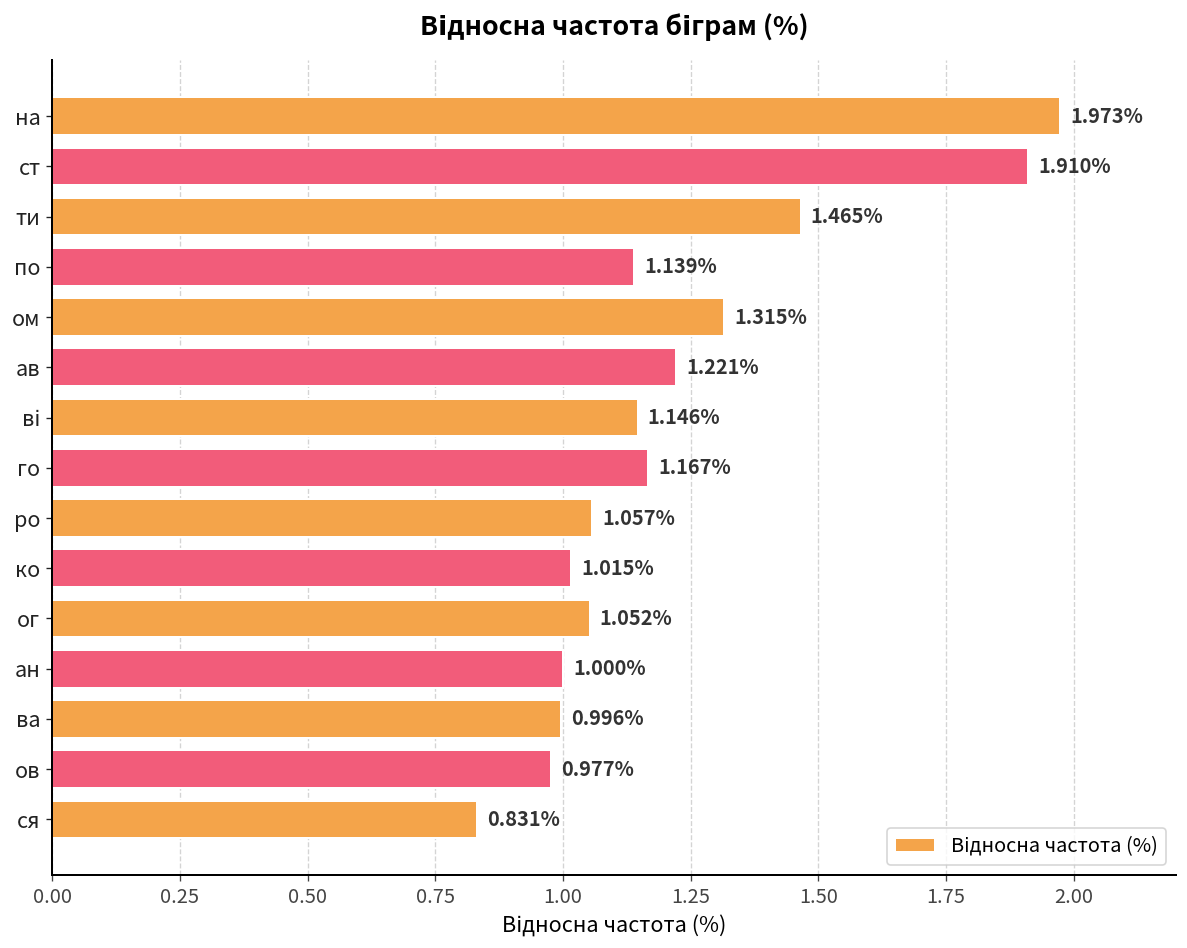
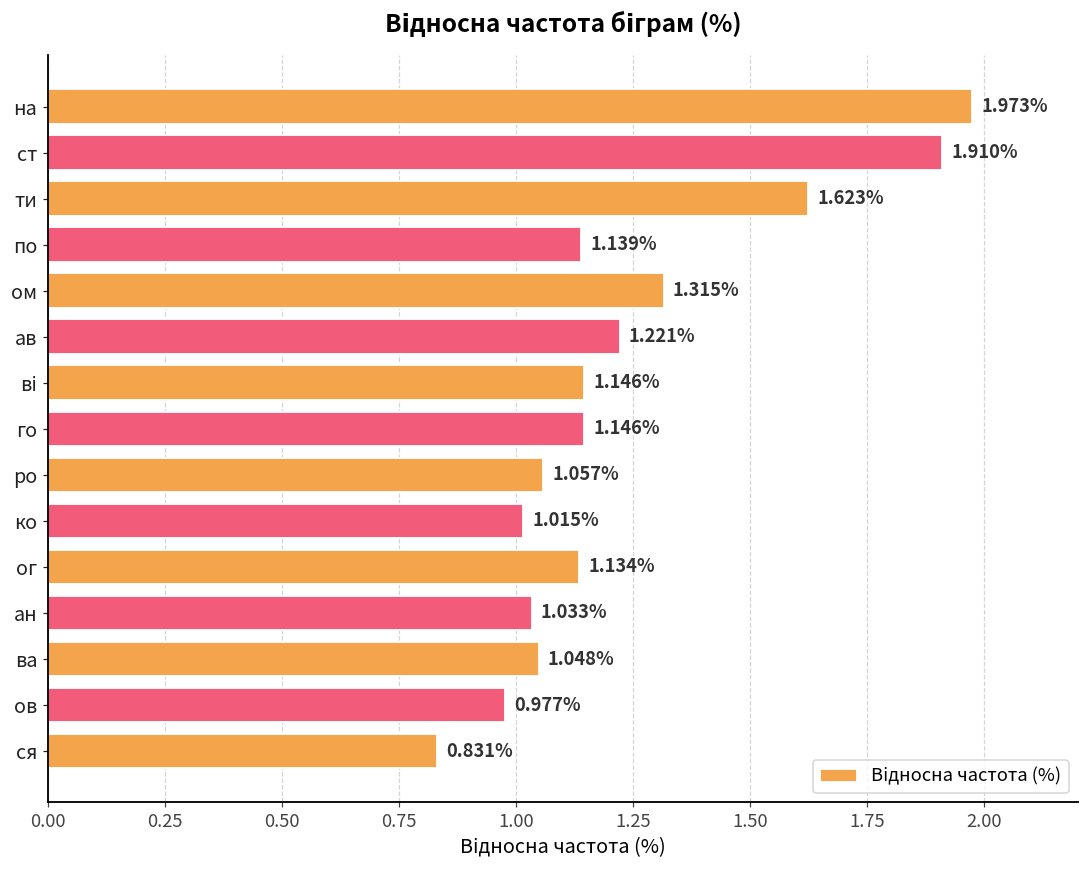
ти: 1.465% -> 1.623%
го: 1.167% -> 1.146%
ог: 1.052% -> 1.134%
ан: 1.000% -> 1.033%
ва: 0.996% -> 1.048%
